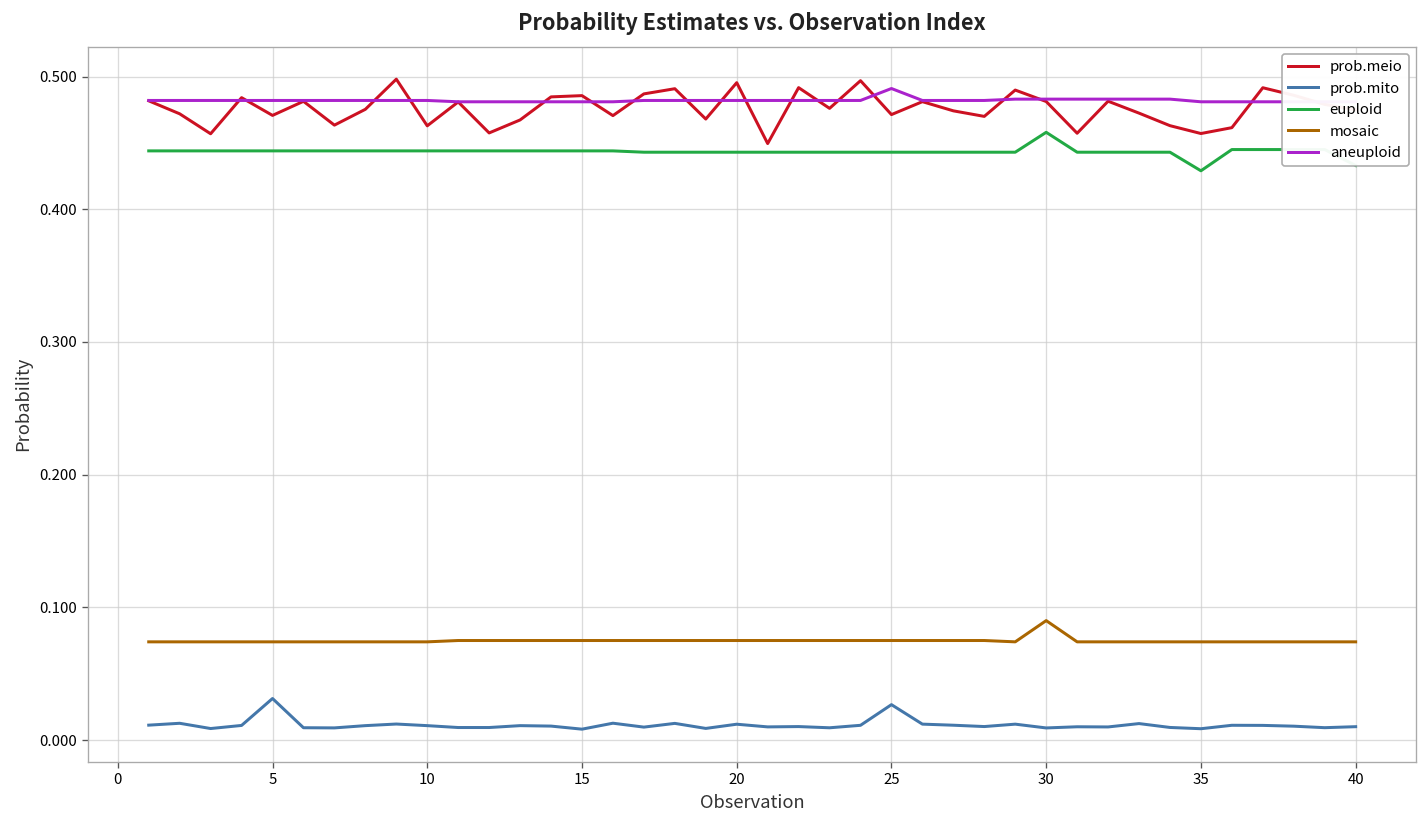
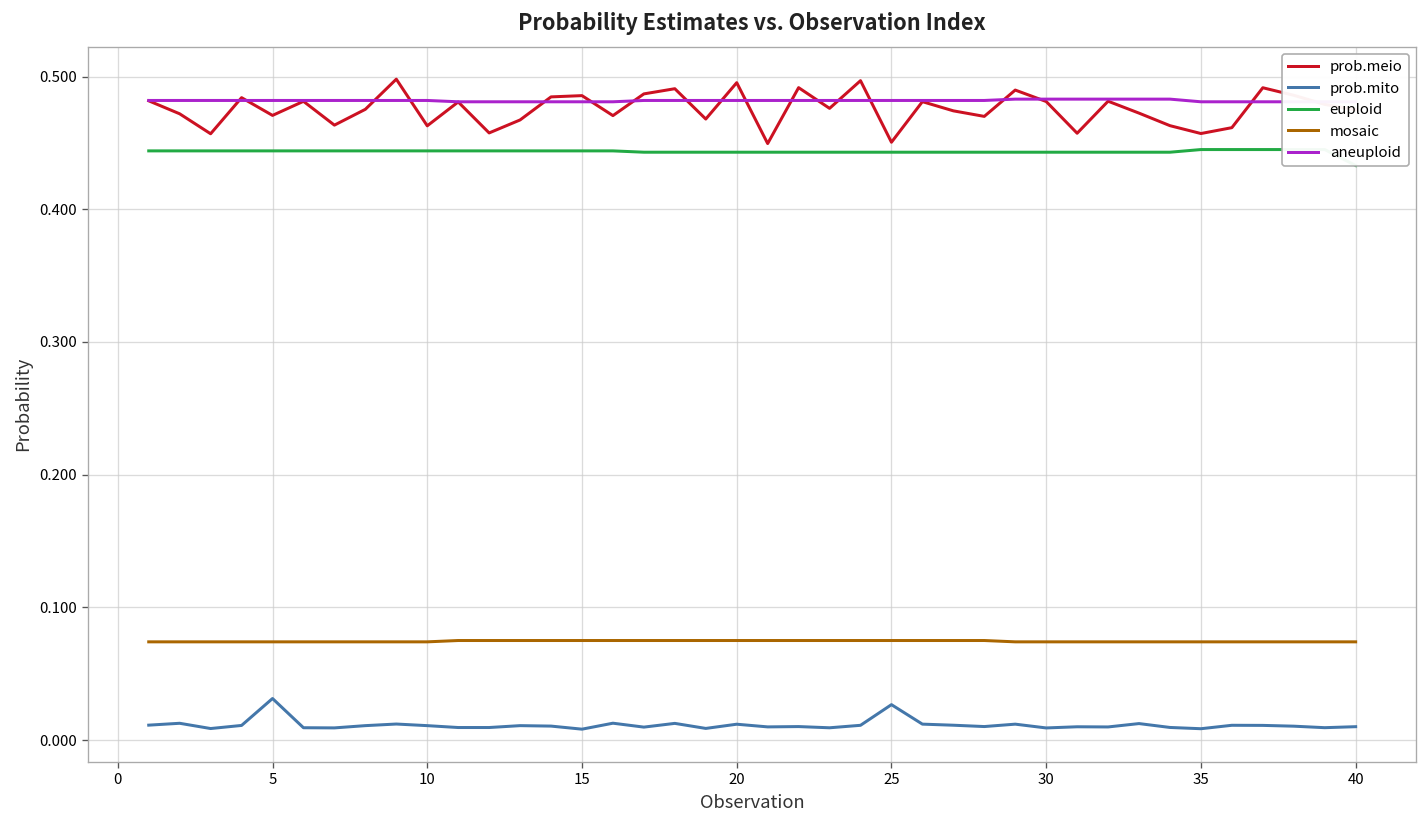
prob.meio, 25: 0.471 -> 0.451
aneuploid, 25: 0.491 -> 0.482
euploid, 30: 0.458 -> 0.443
mosaic, 30: 0.090 -> 0.074
euploid, 35: 0.429 -> 0.445
